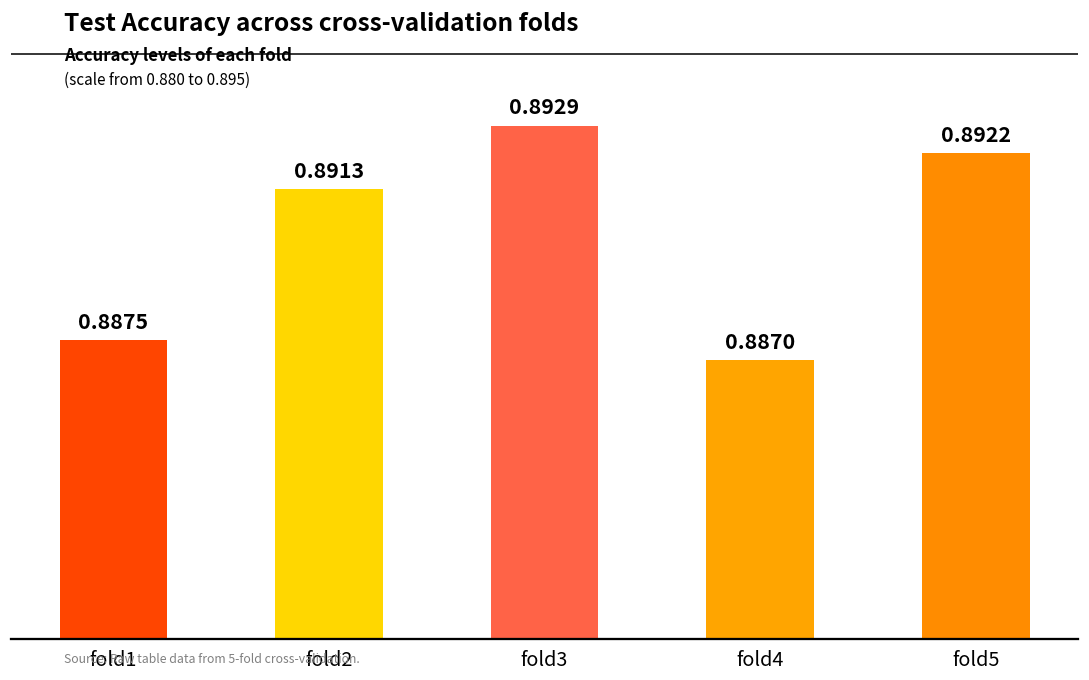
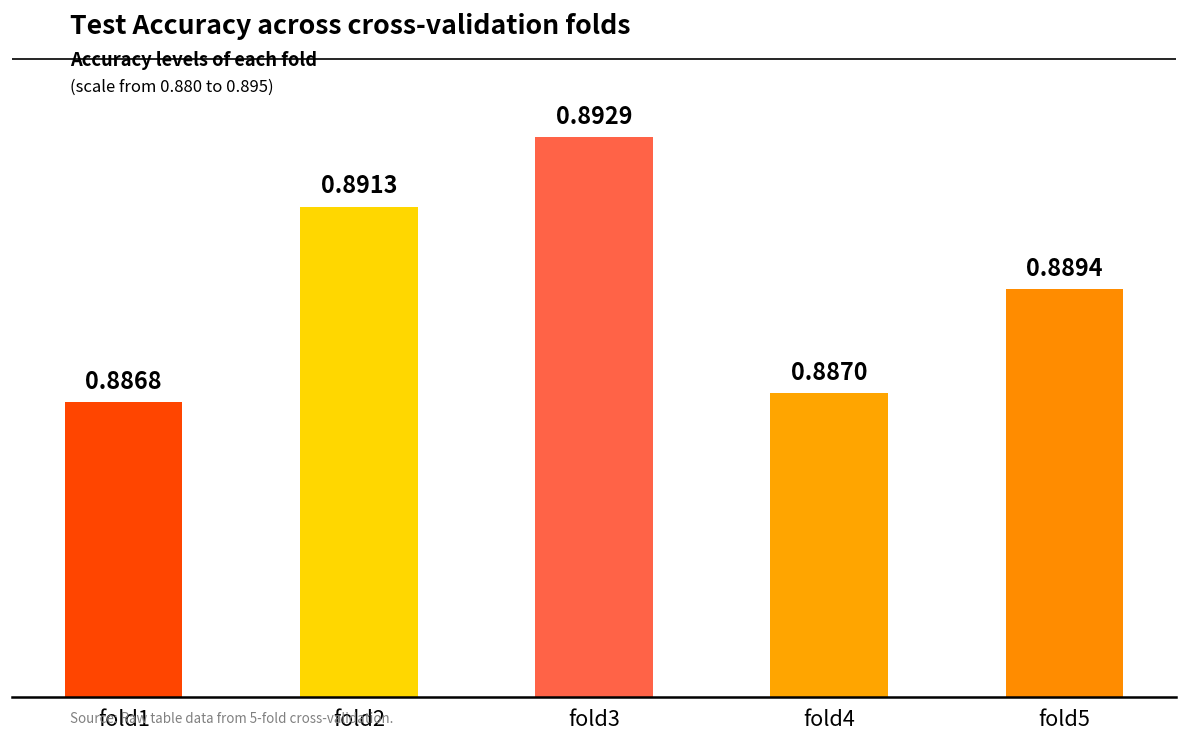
fold1: 0.8875 -> 0.8868
fold5: 0.8922 -> 0.8894
